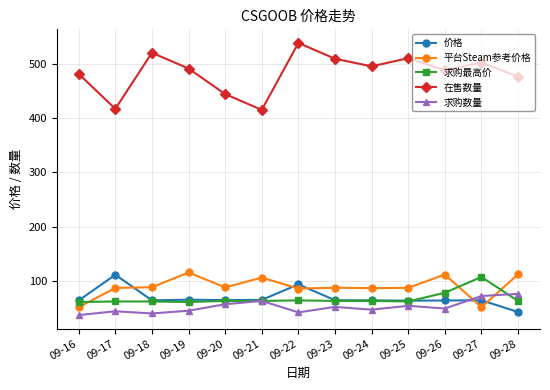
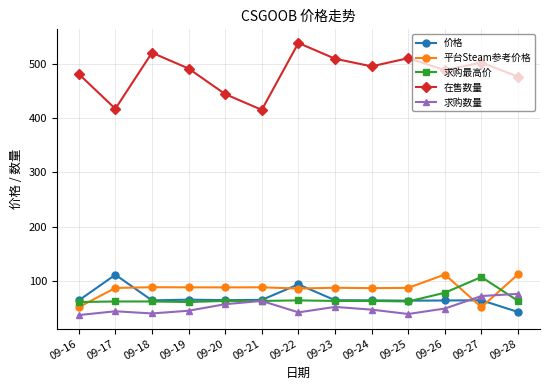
平台Steam参考价格, 09-19: 120 -> 90
平台Steam参考价格, 09-21: 110 -> 90
求购数量, 09-25: 60 -> 40
